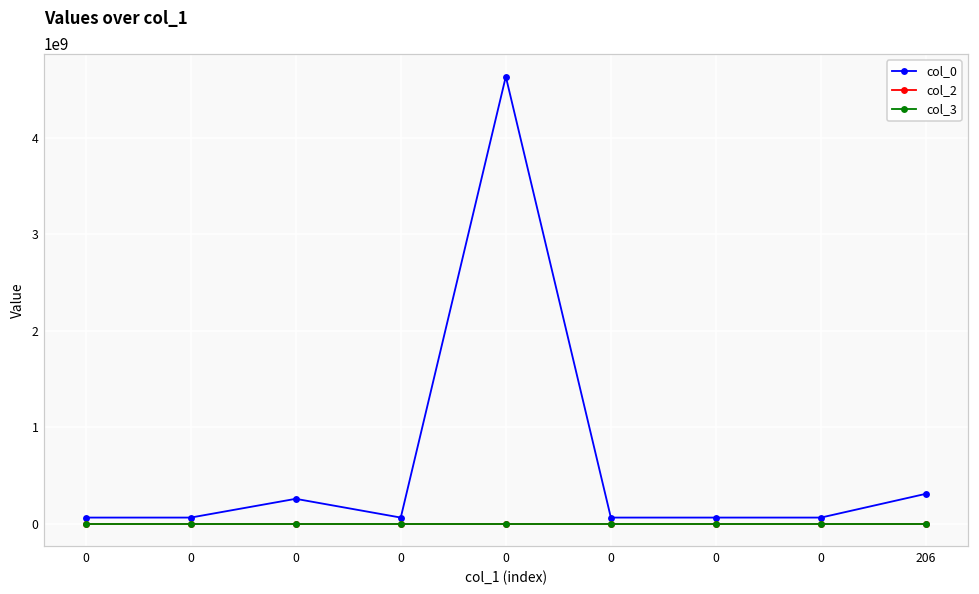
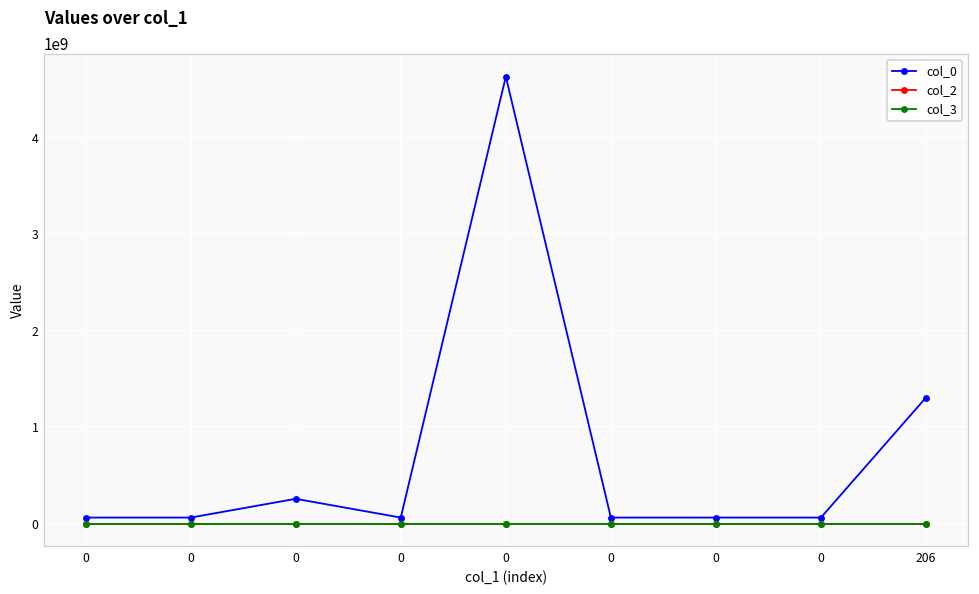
col_0, 206: 300000000 -> 1300000000
